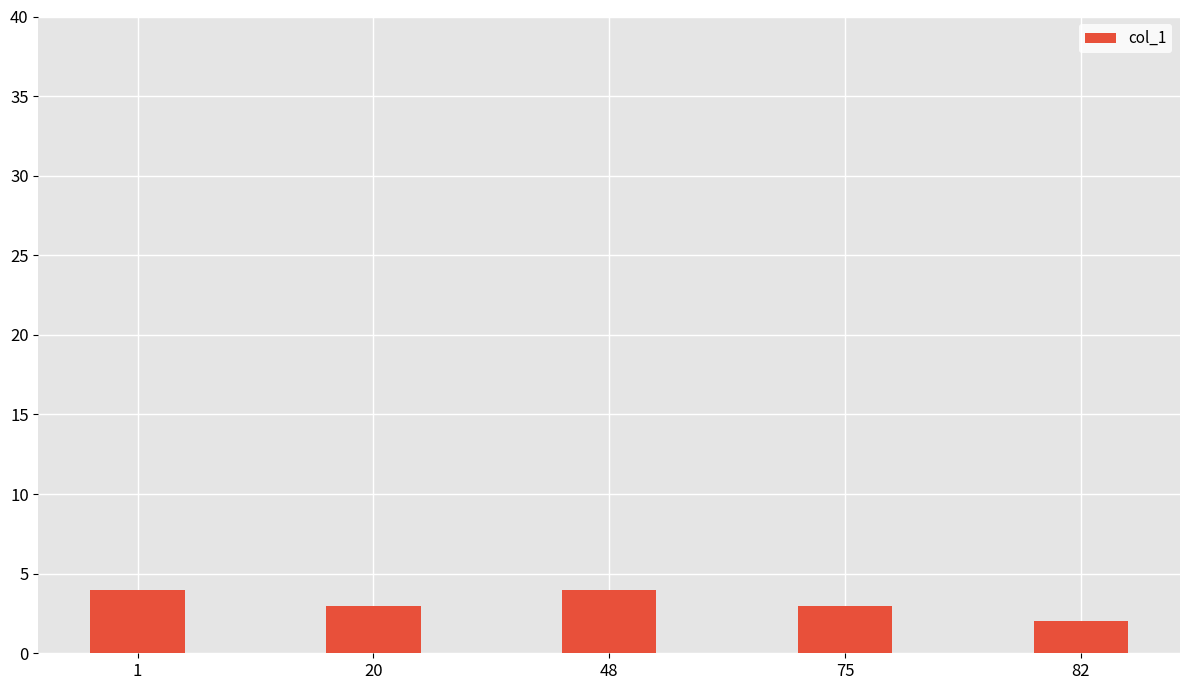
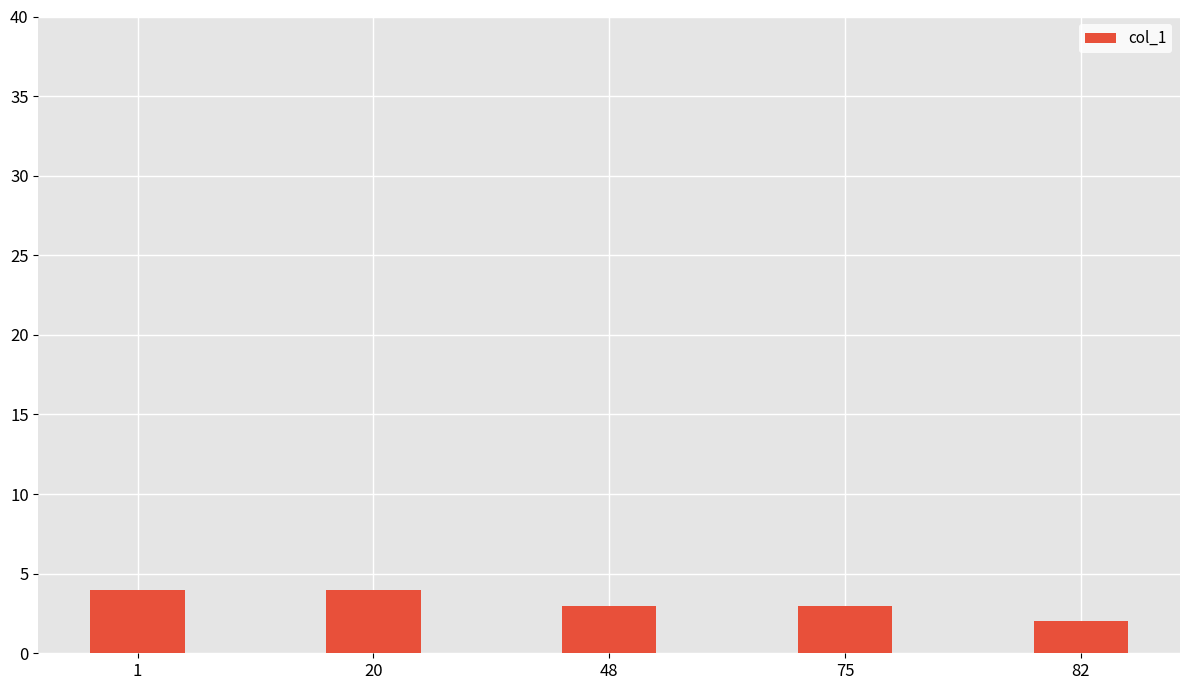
20: 3 -> 4
48: 4 -> 3
